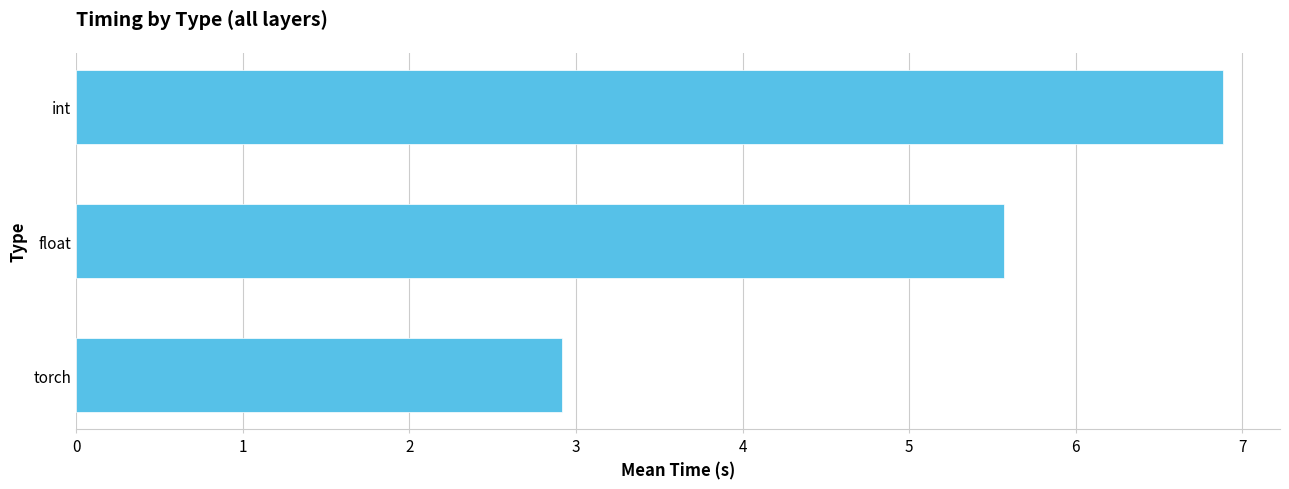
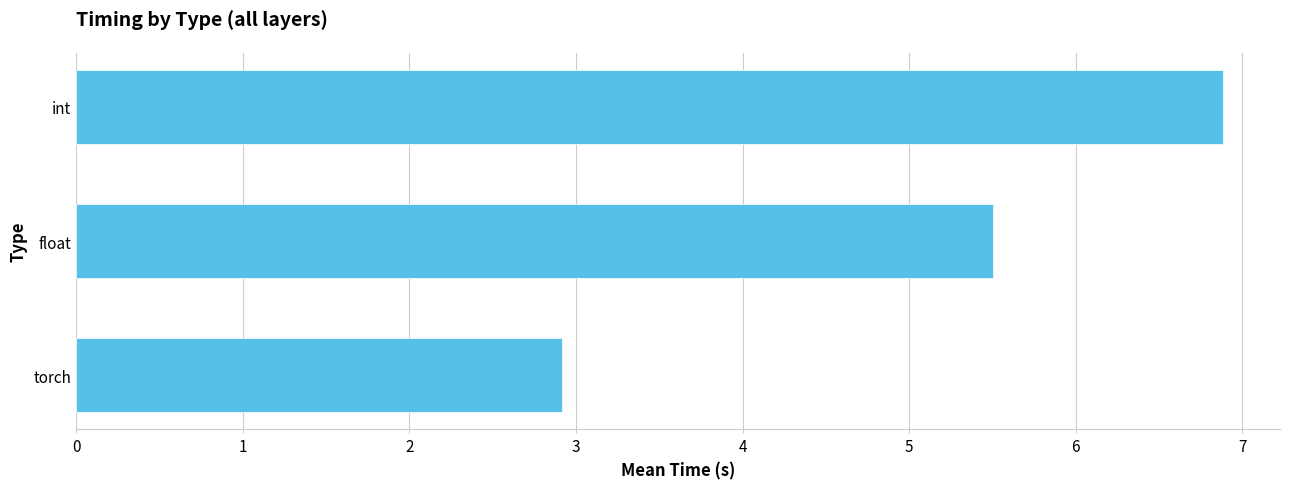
float: 5.57 -> 5.50
